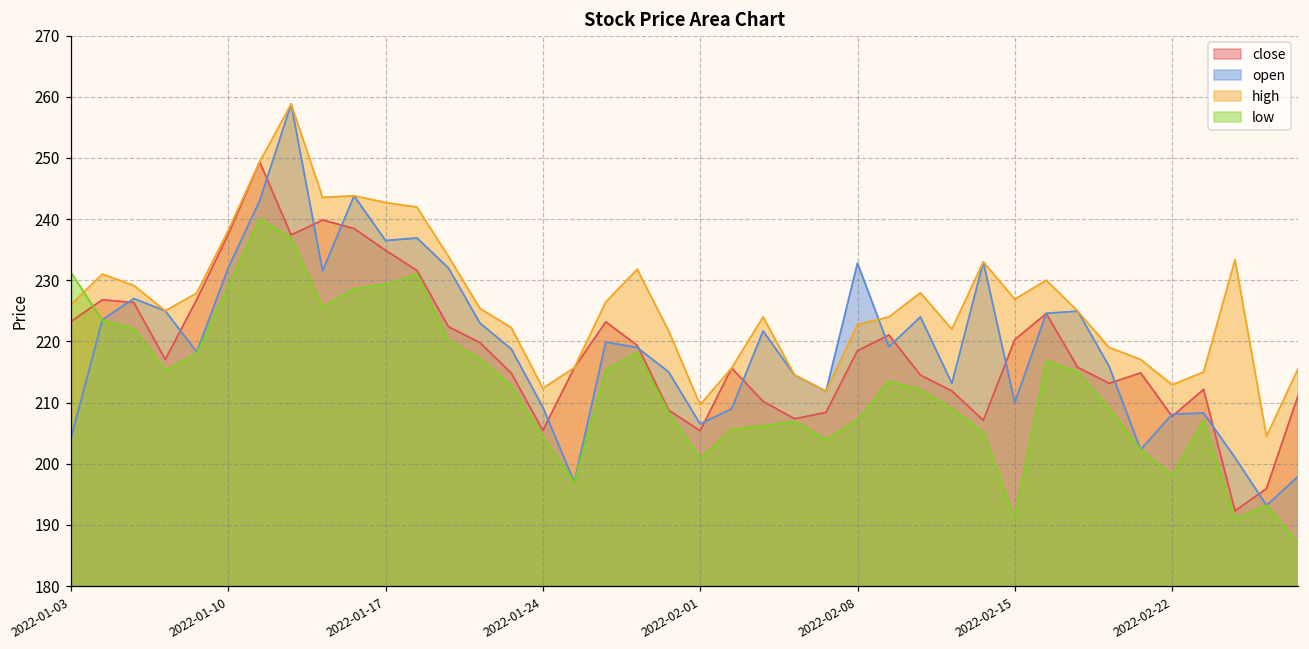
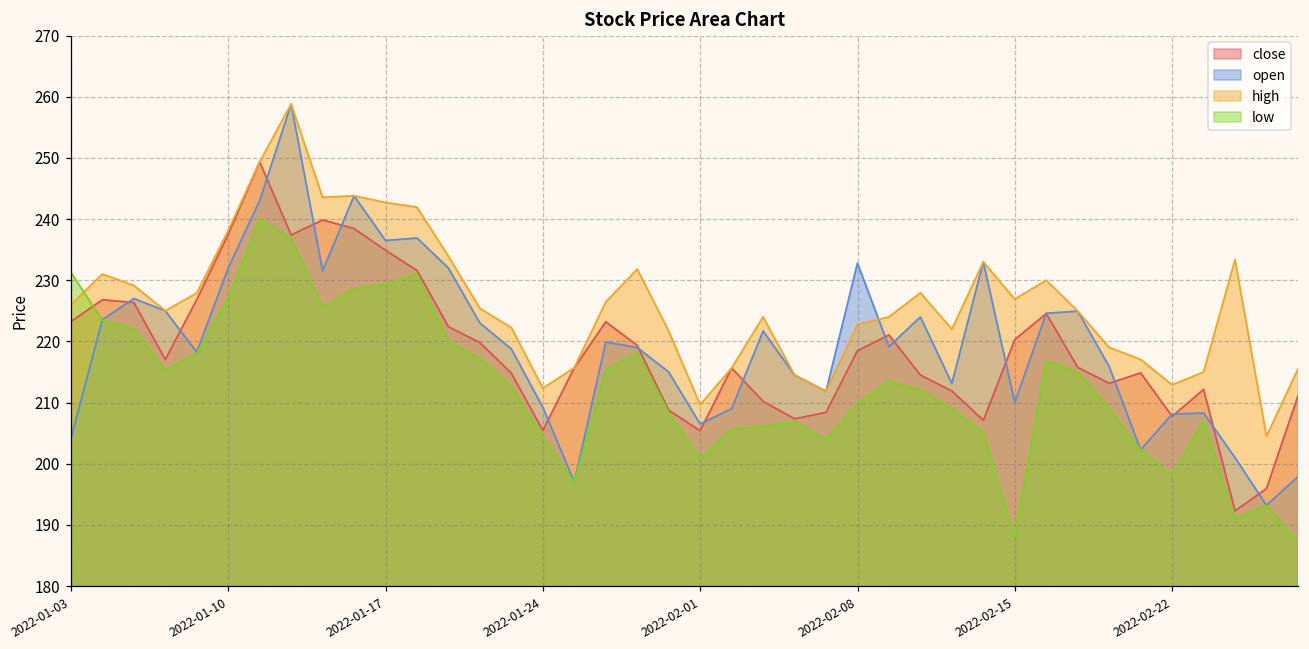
low, 2022-01-10: 229 -> 227
low, 2022-02-08: 207 -> 210
low, 2022-02-15: 191 -> 188
